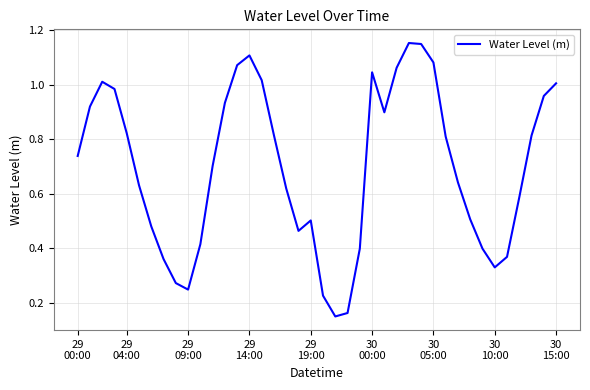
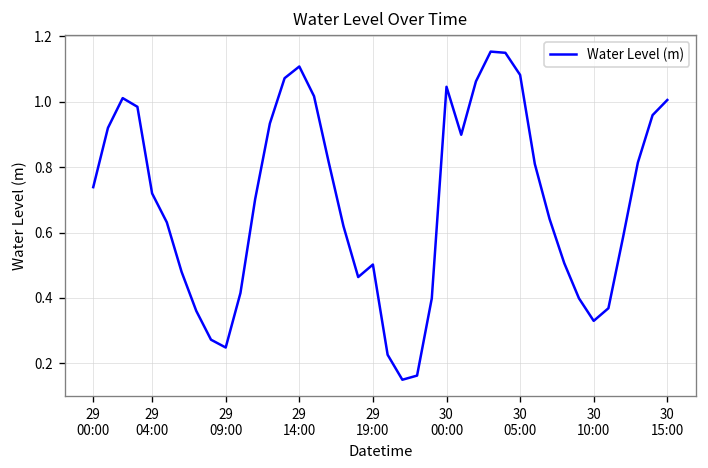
29 04:00: 0.82 -> 0.72
